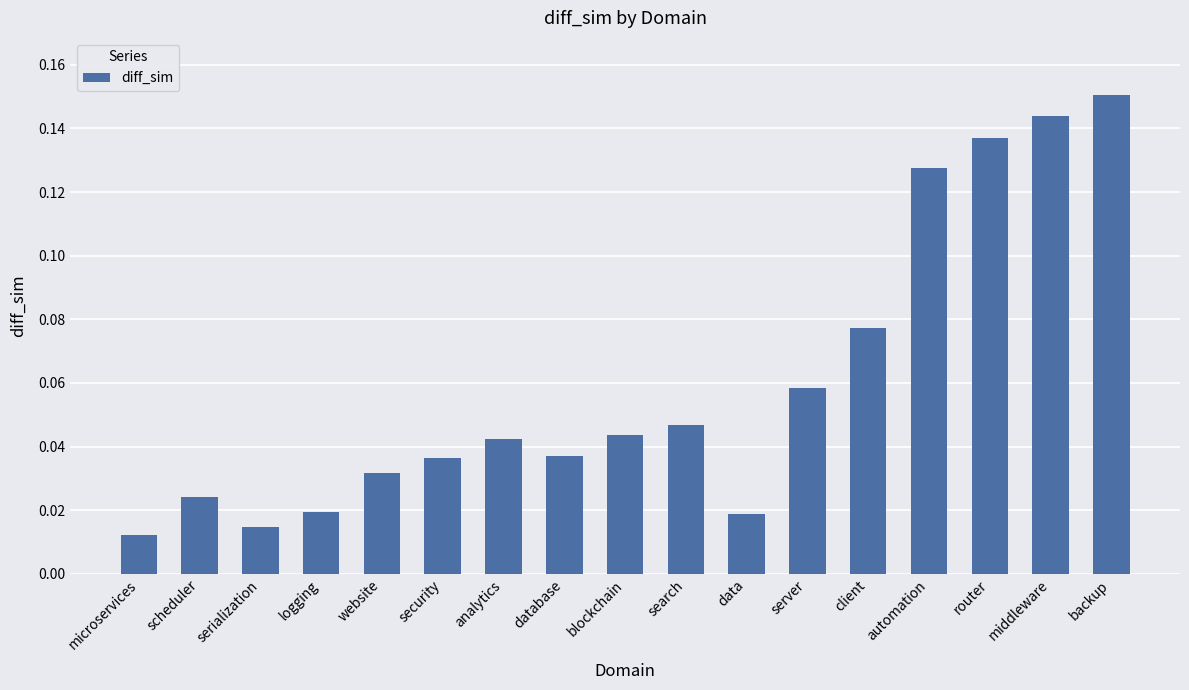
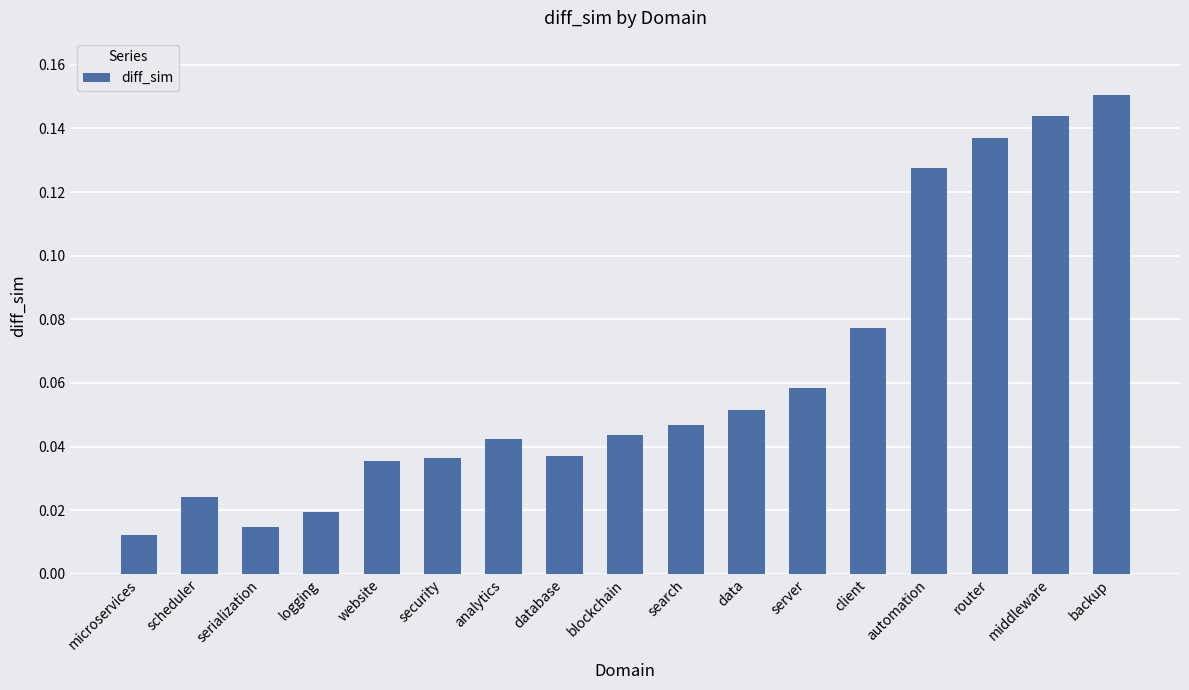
website: 0.032 -> 0.035
data: 0.019 -> 0.051
